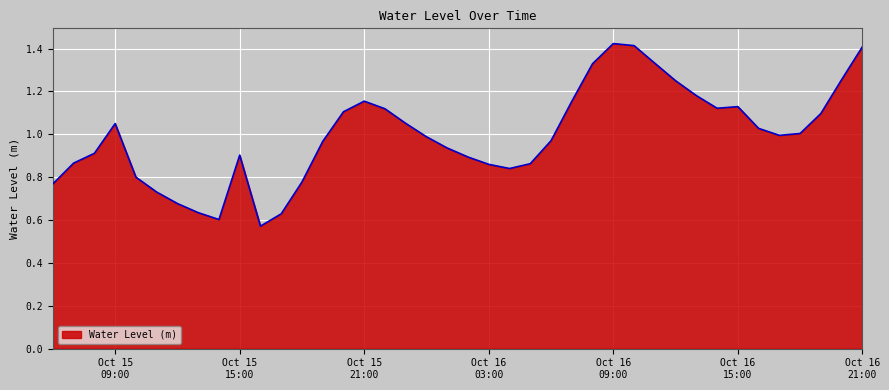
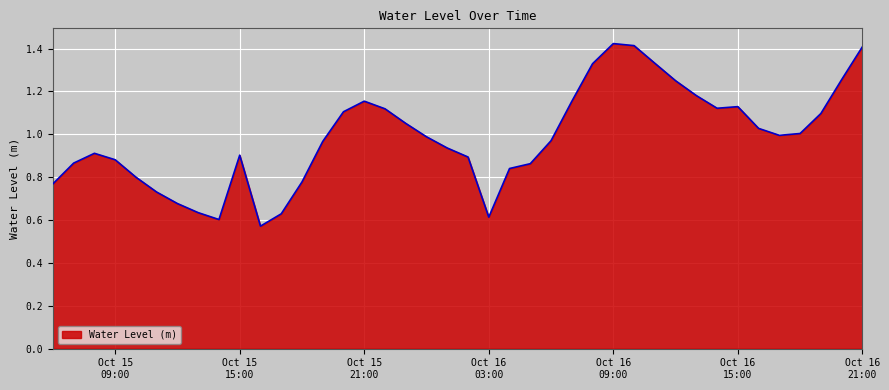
Oct 15 09:00: 1.05 -> 0.88
Oct 16 03:00: 0.86 -> 0.61
